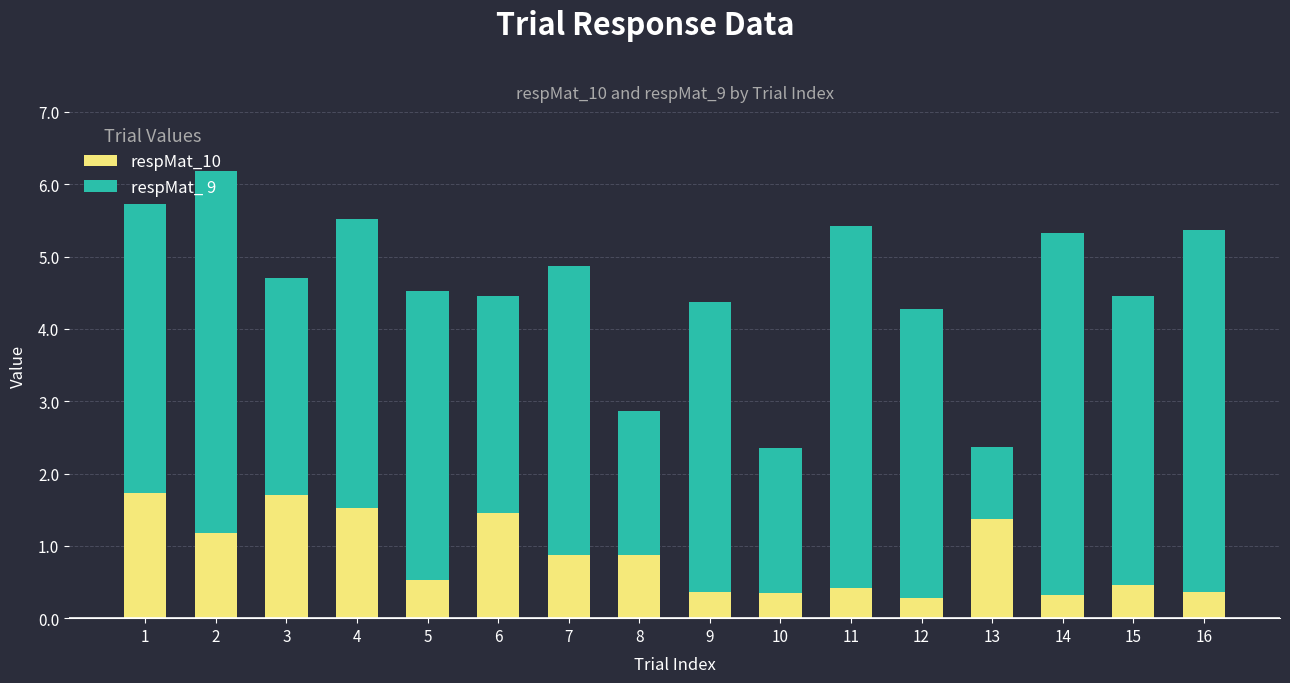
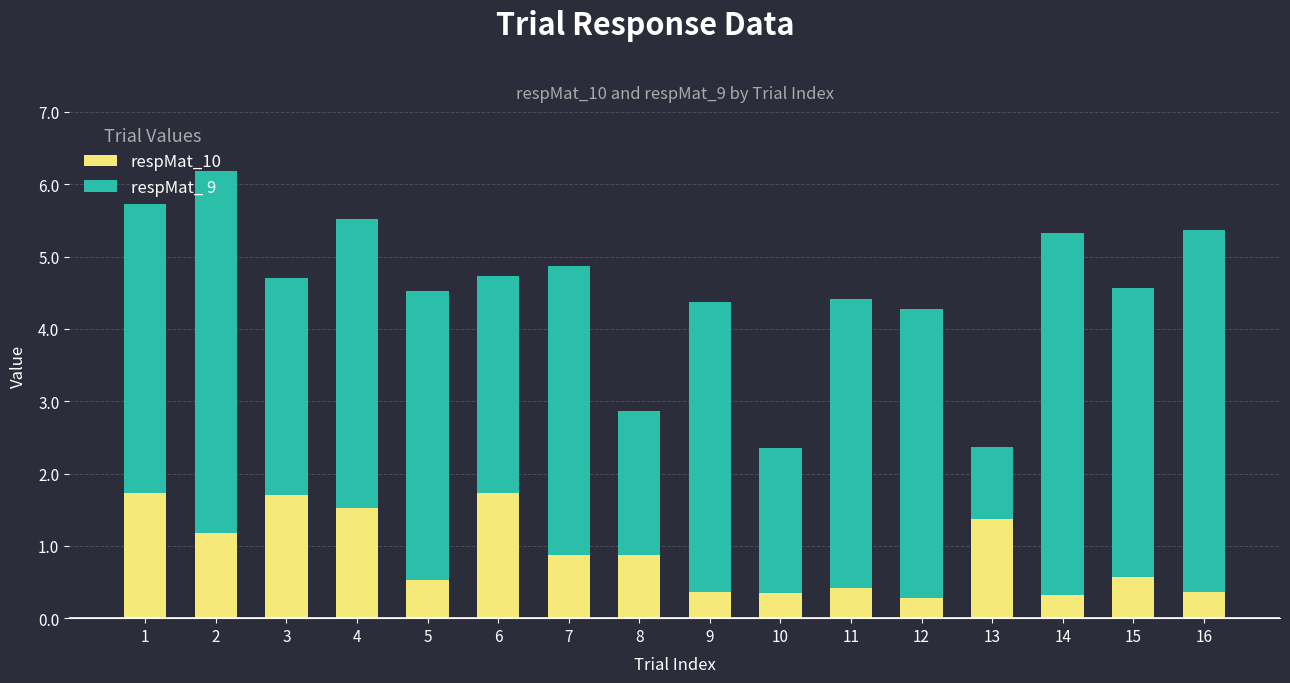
respMat_10, 6: 1.5 -> 1.7
respMat_ 9, 11: 5 -> 4
respMat_10, 15: 0.5 -> 0.6
